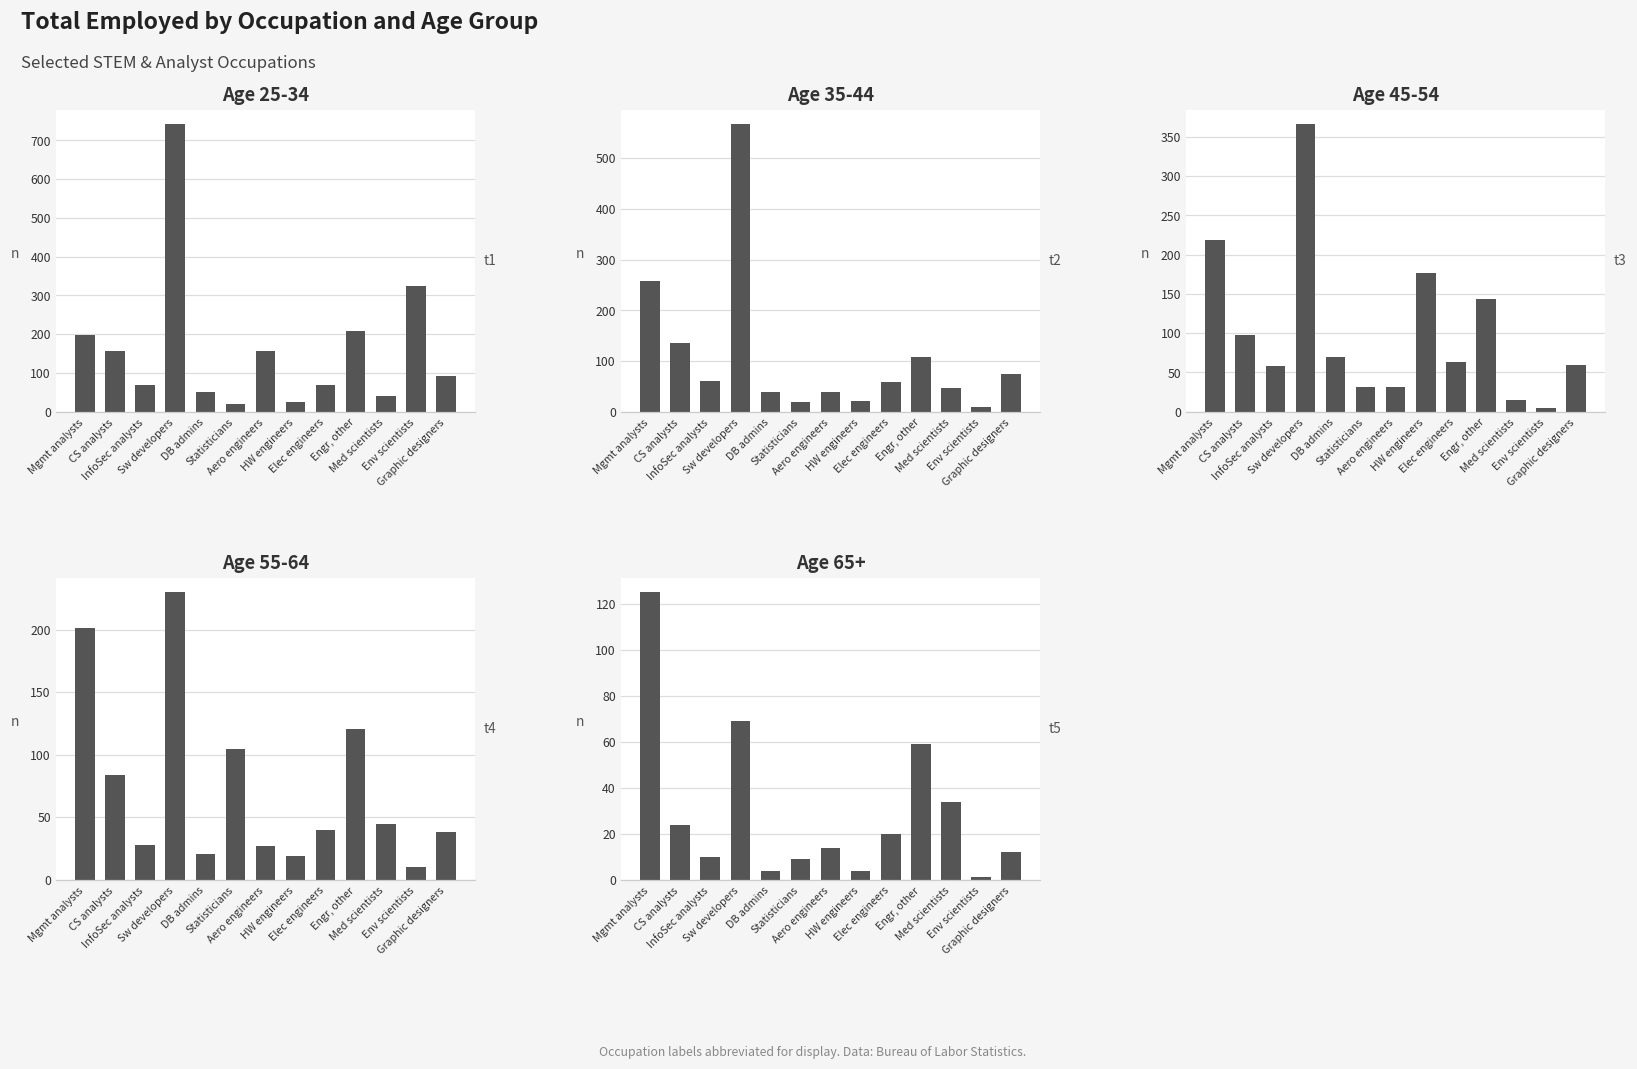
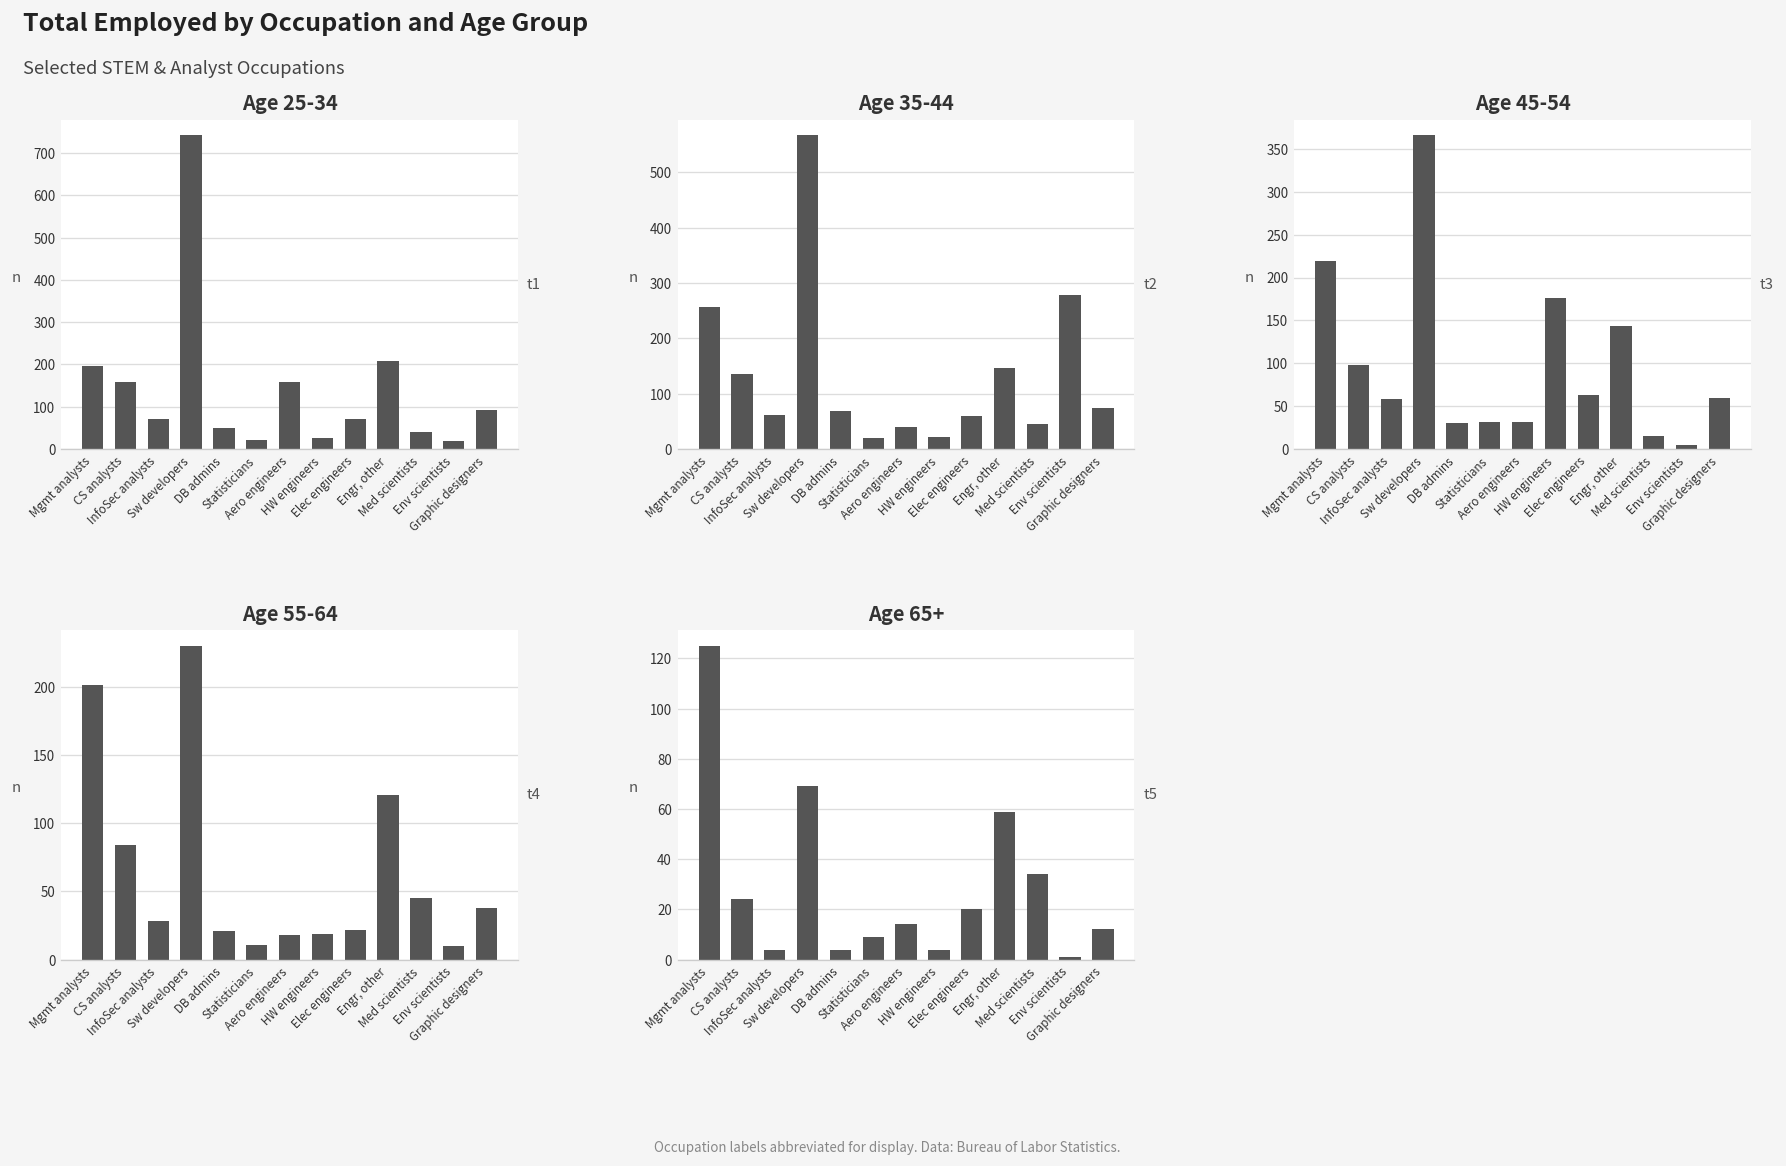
Age 25-34, Env scientists: 320 -> 20
Age 35-44, DB admins: 40 -> 70
Age 35-44, Engr, other: 110 -> 150
Age 35-44, Env scientists: 10 -> 280
Age 45-54, DB admins: 70 -> 30
Age 55-64, Statisticians: 105 -> 11
Age 55-64, Aero engineers: 27 -> 18
Age 55-64, Elec engineers: 40 -> 22
Age 65+, InfoSec analysts: 10 -> 4
